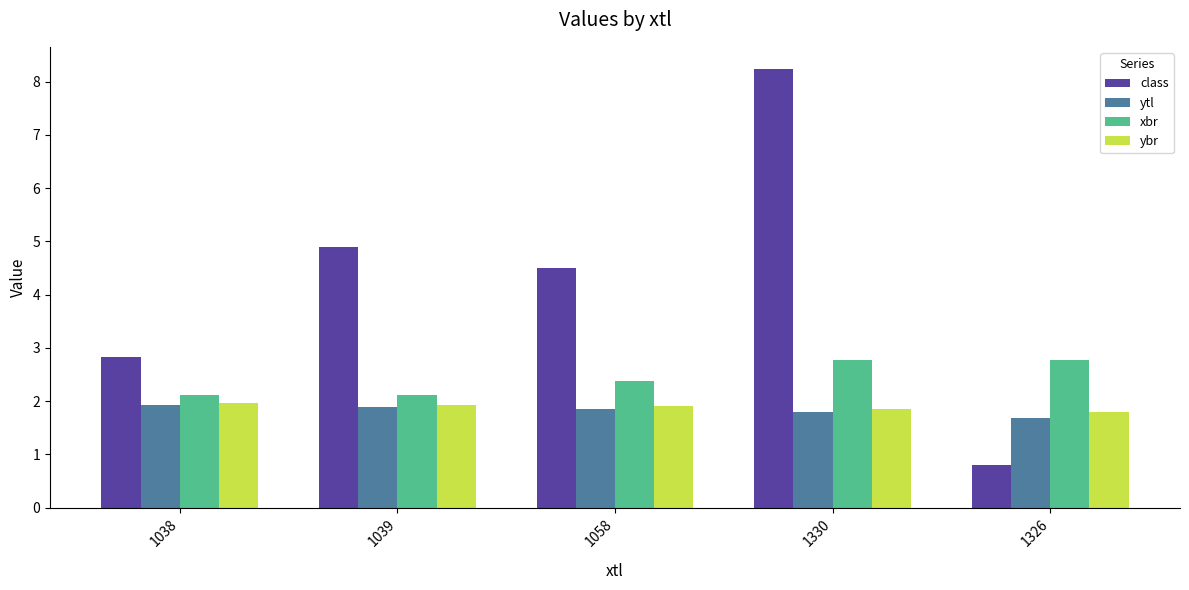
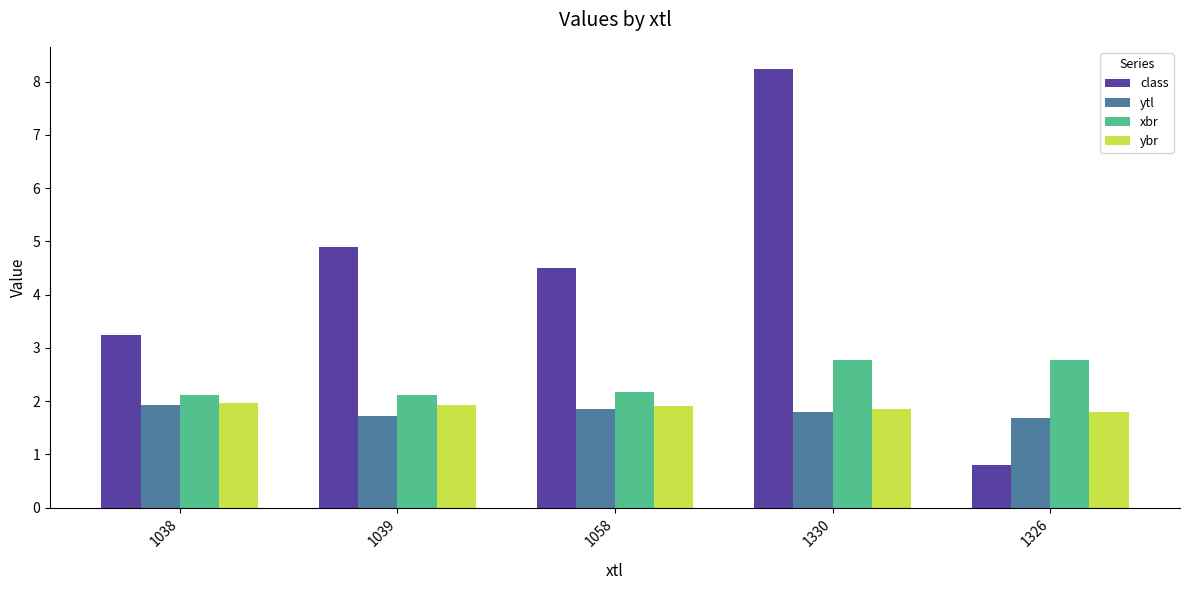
class, 1038: 2.8 -> 3.2
ytl, 1039: 1.9 -> 1.7
xbr, 1058: 2.4 -> 2.2
